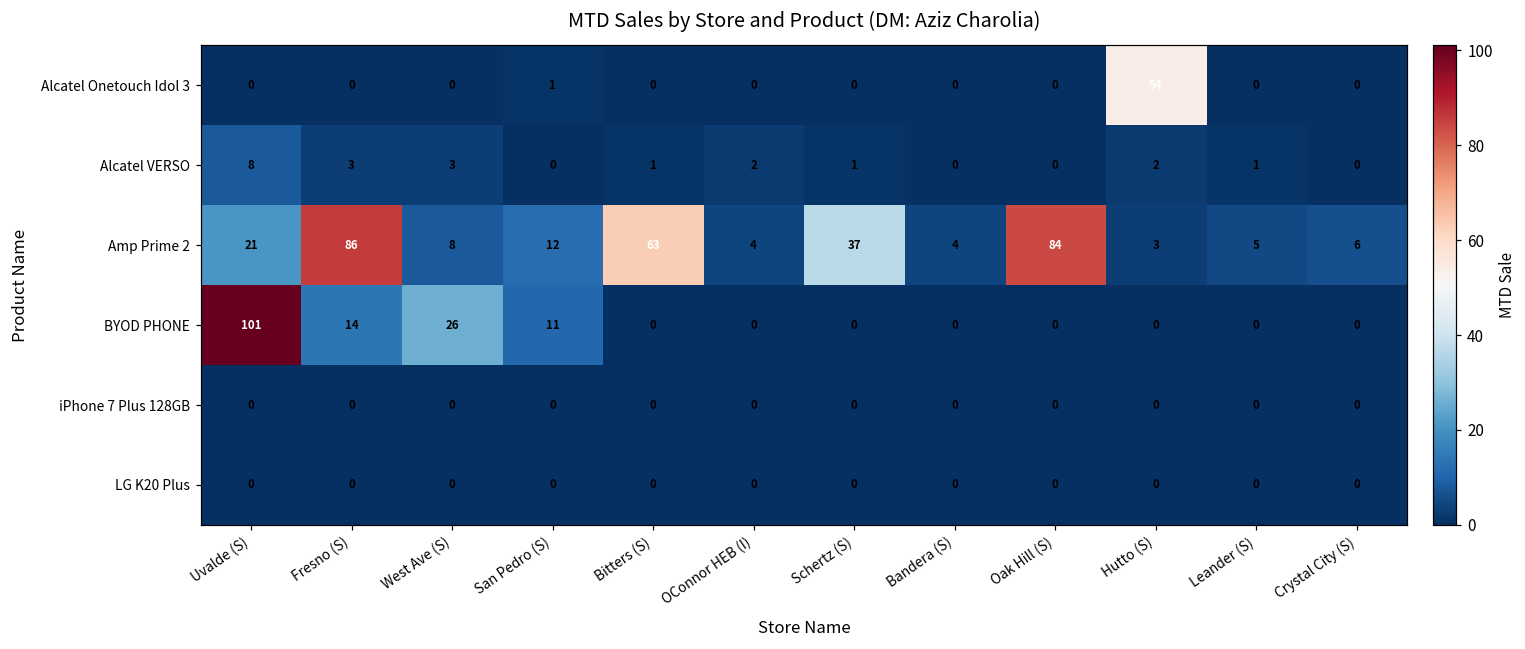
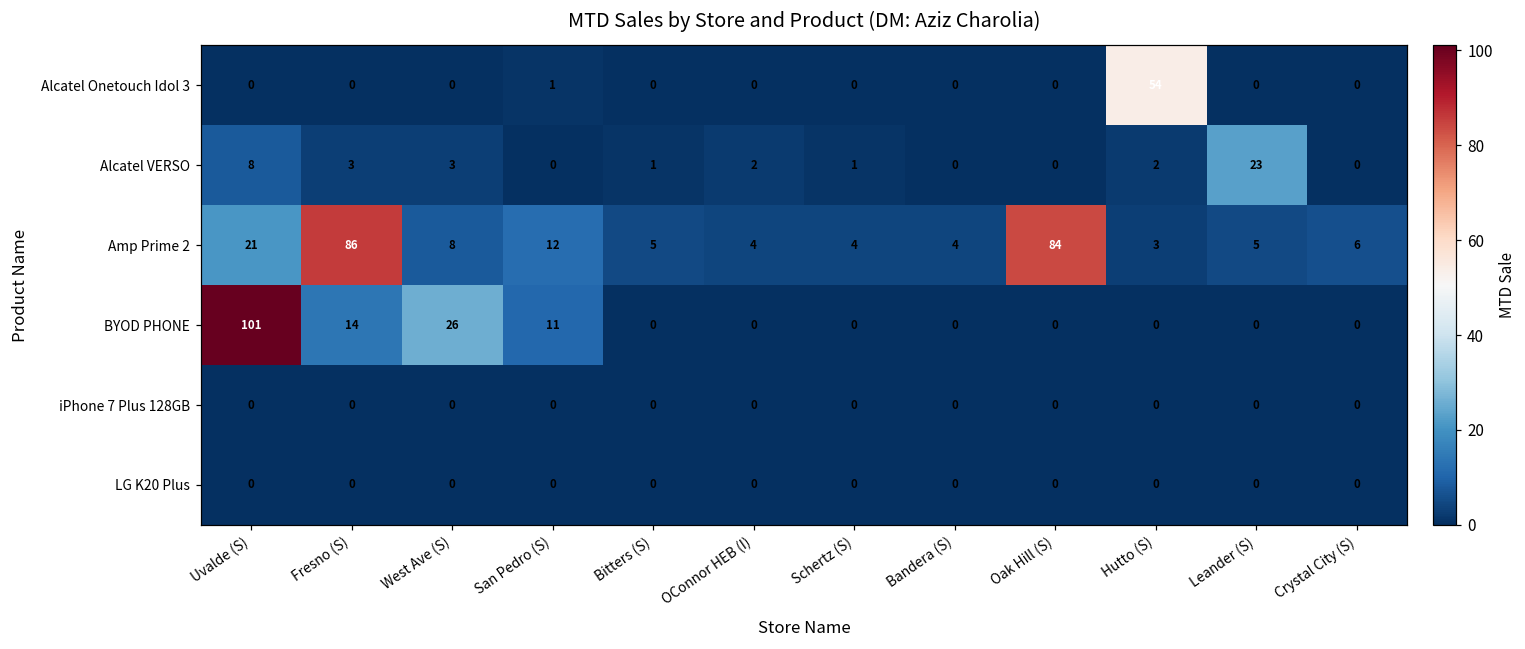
Alcatel VERSO, Leander (S): 1 -> 23
Amp Prime 2, Bitters (S): 63 -> 5
Amp Prime 2, Schertz (S): 37 -> 4
